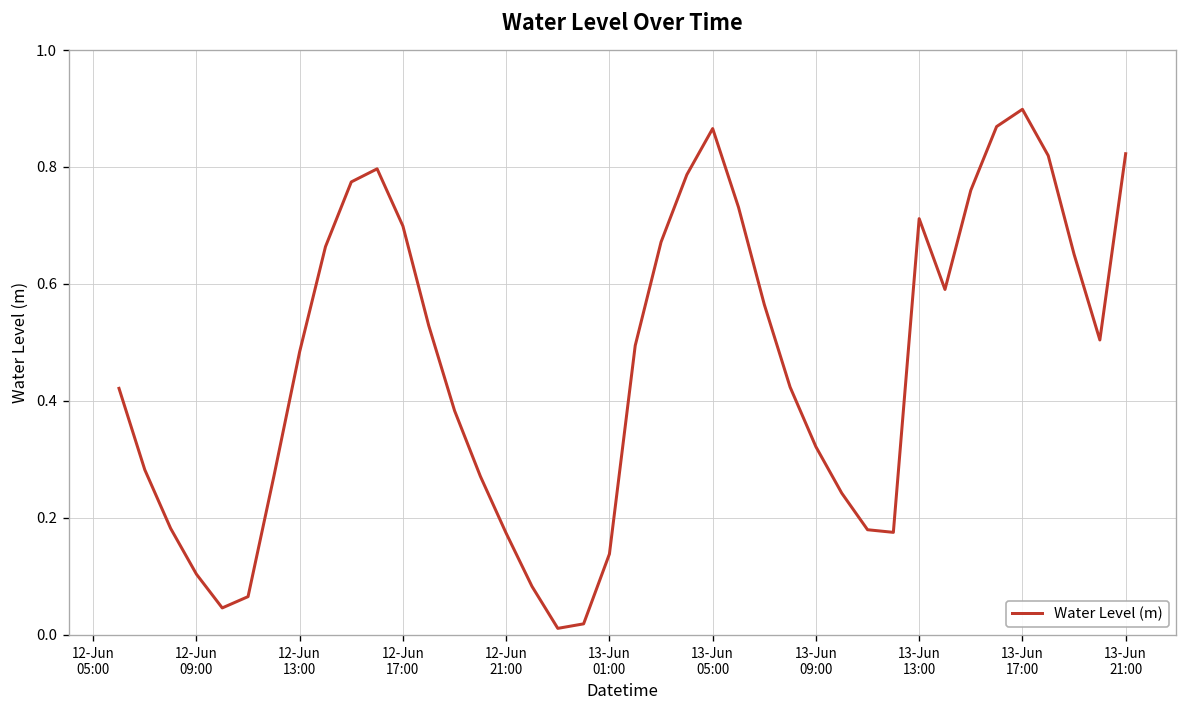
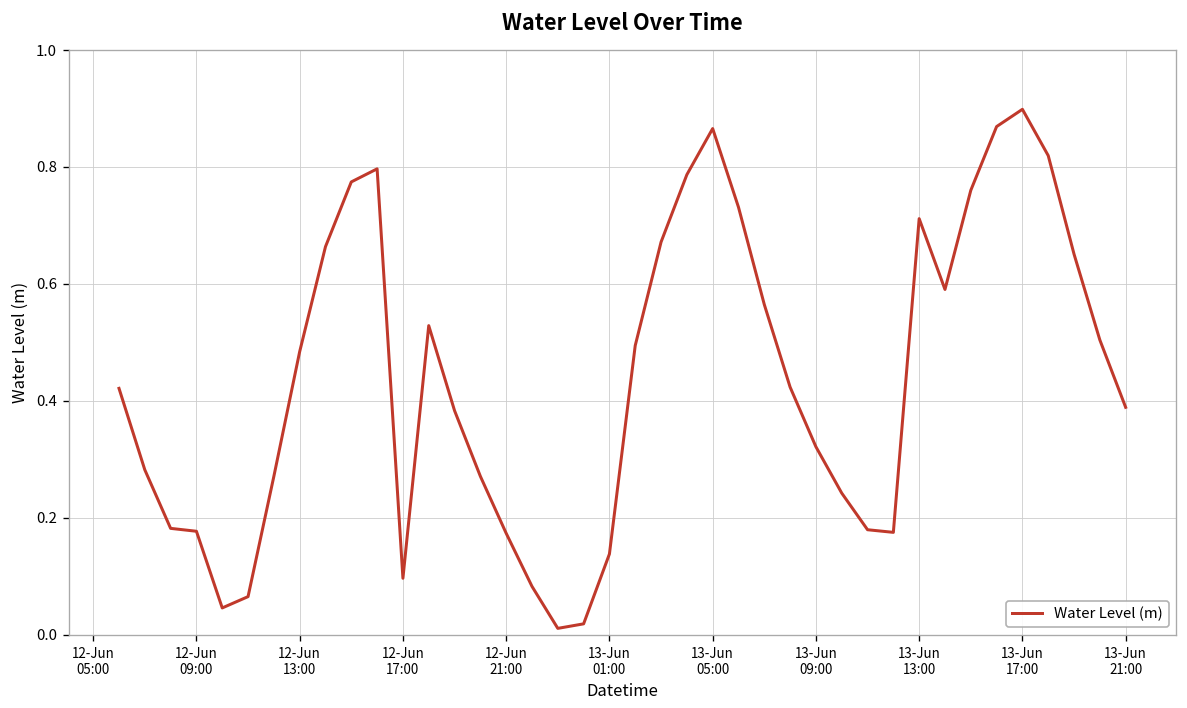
12-Jun 09:00: 0.10 -> 0.18
12-Jun 17:00: 0.70 -> 0.10
13-Jun 21:00: 0.82 -> 0.39
